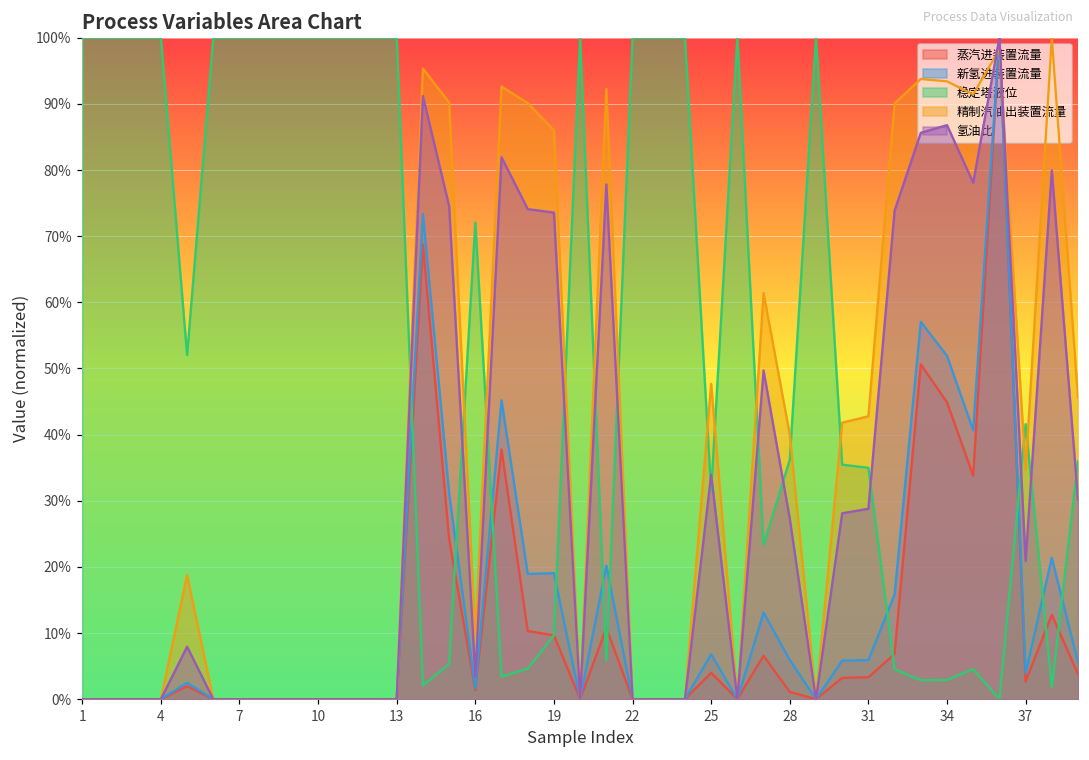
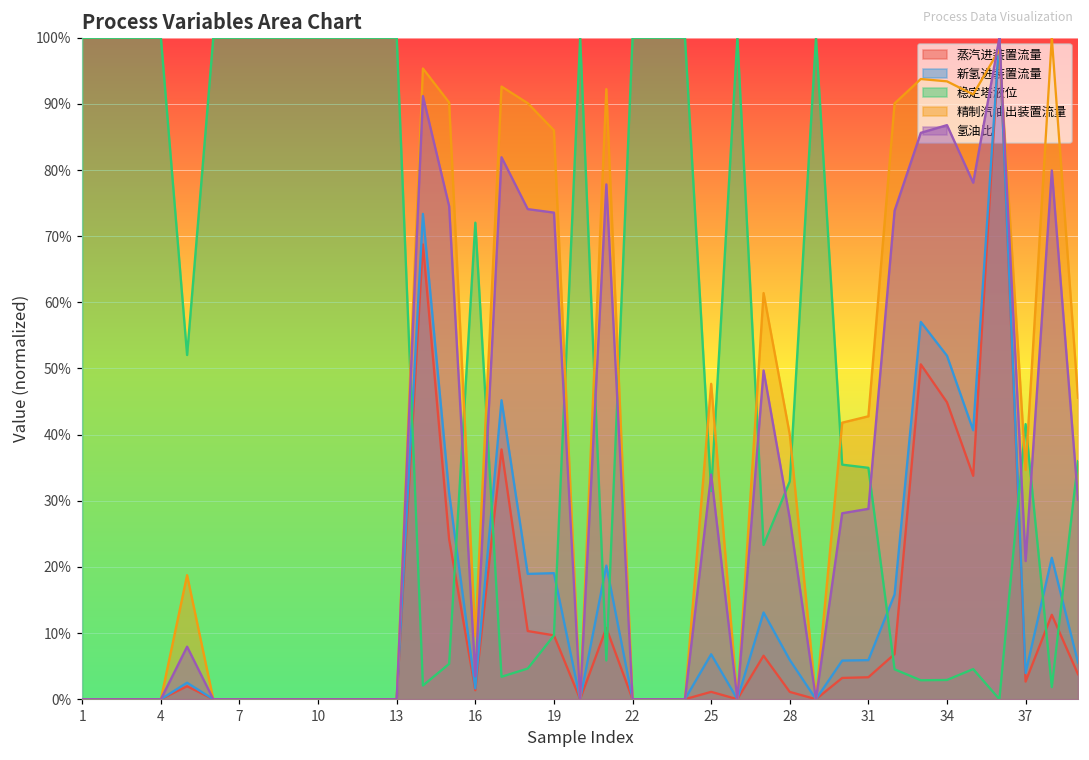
蒸汽进装置流量, 25: 4% -> 1%
稳定塔液位, 28: 36% -> 33%
